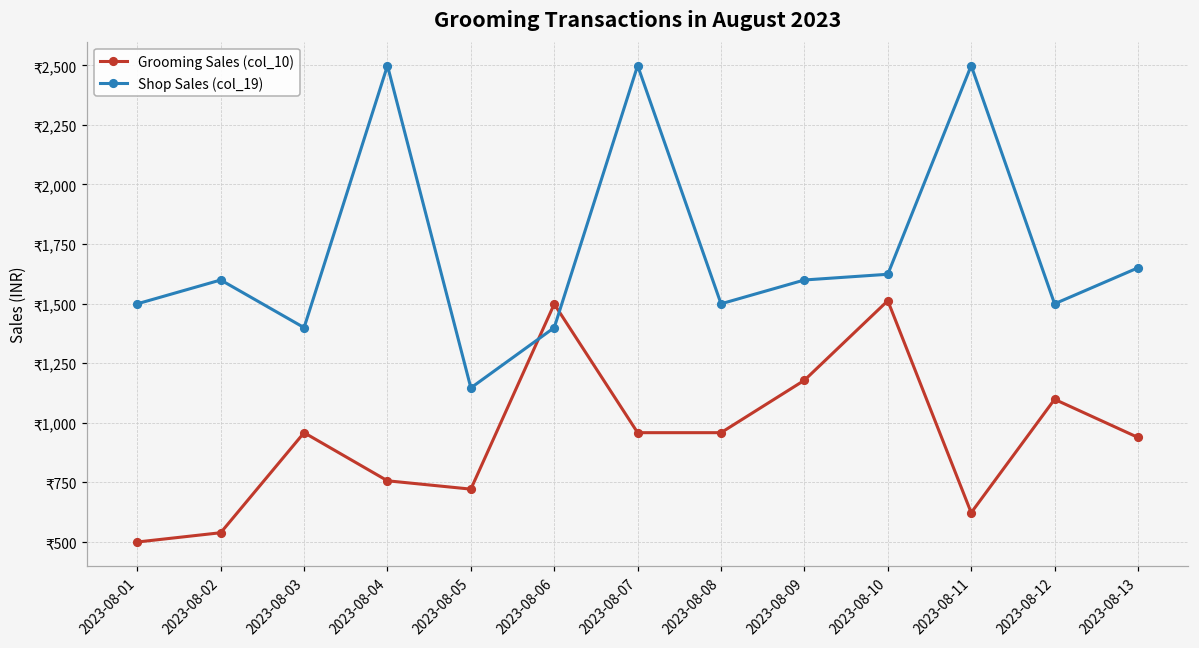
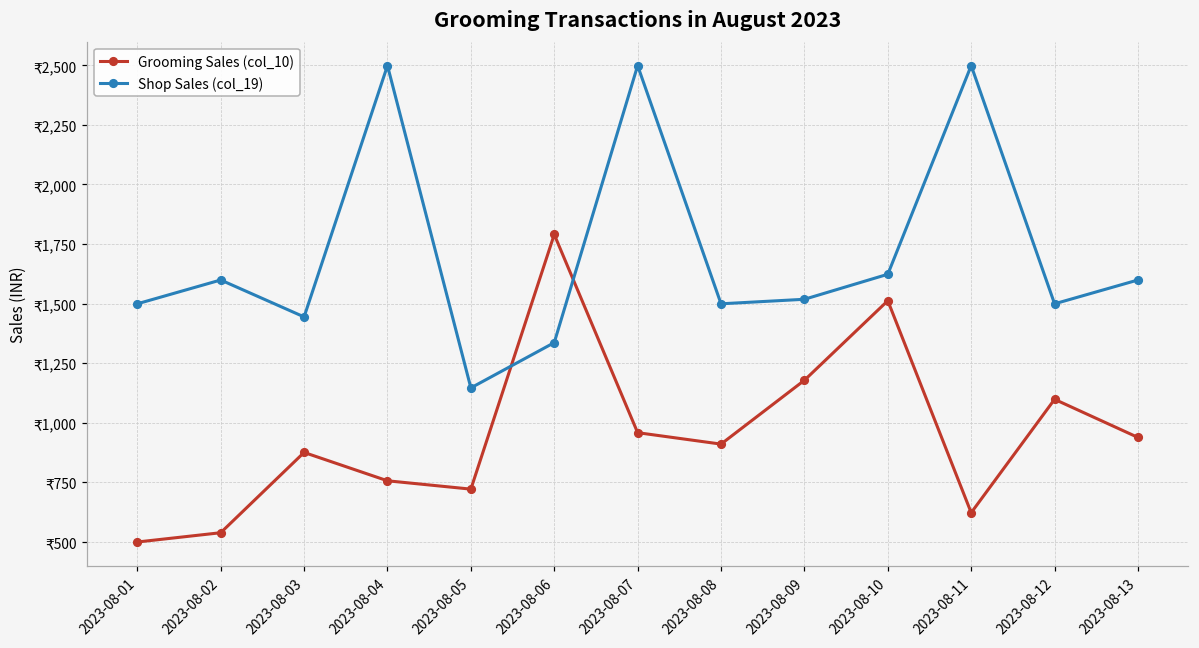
Grooming Sales (col_10), 2023-08-03: ₹960 -> ₹880
Shop Sales (col_19), 2023-08-03: ₹1,400 -> ₹1,440
Grooming Sales (col_10), 2023-08-06: ₹1,500 -> ₹1,790
Shop Sales (col_19), 2023-08-06: ₹1,400 -> ₹1,340
Grooming Sales (col_10), 2023-08-08: ₹960 -> ₹910
Shop Sales (col_19), 2023-08-09: ₹1,600 -> ₹1,520
Shop Sales (col_19), 2023-08-13: ₹1,650 -> ₹1,600
